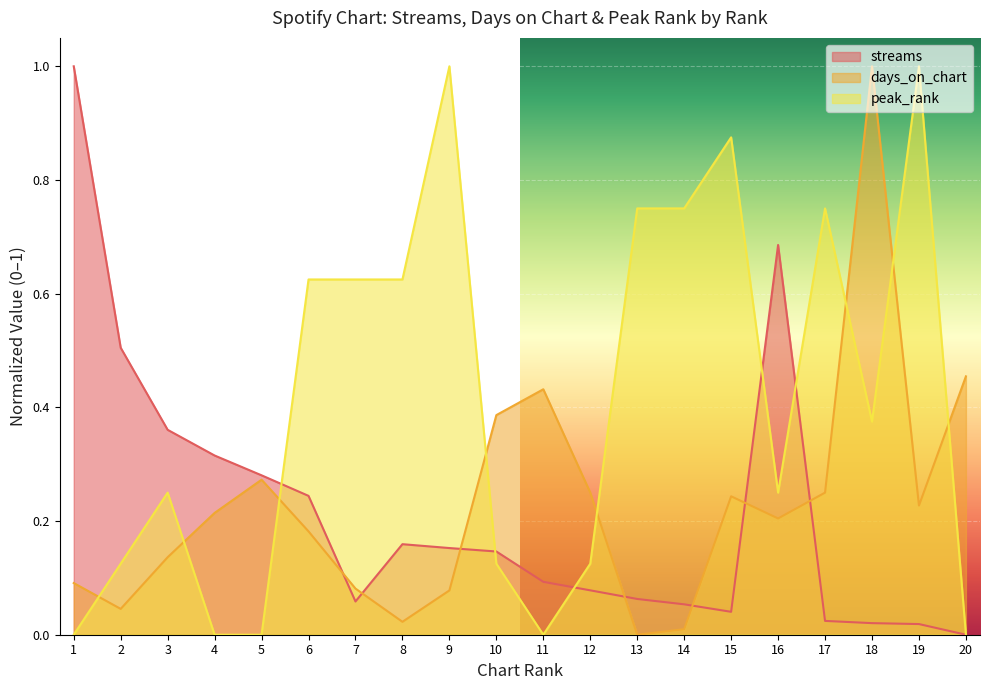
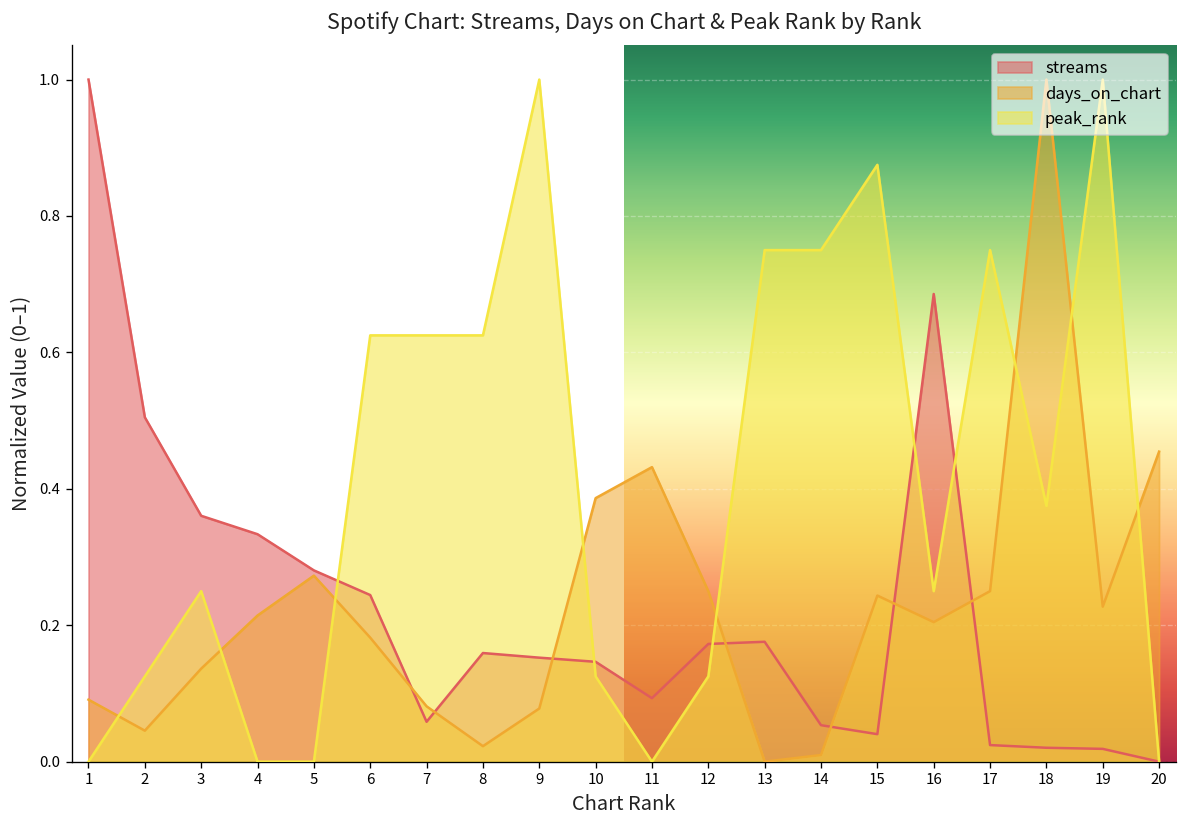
streams, 4: 0.32 -> 0.33
streams, 12: 0.08 -> 0.17
streams, 13: 0.06 -> 0.18
